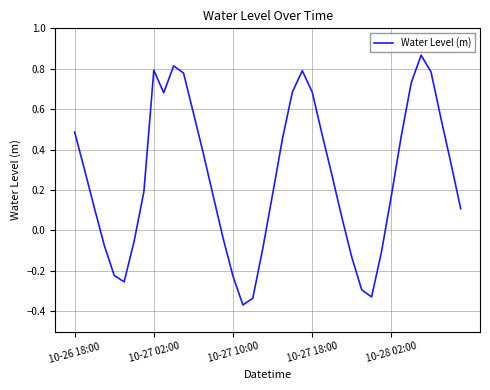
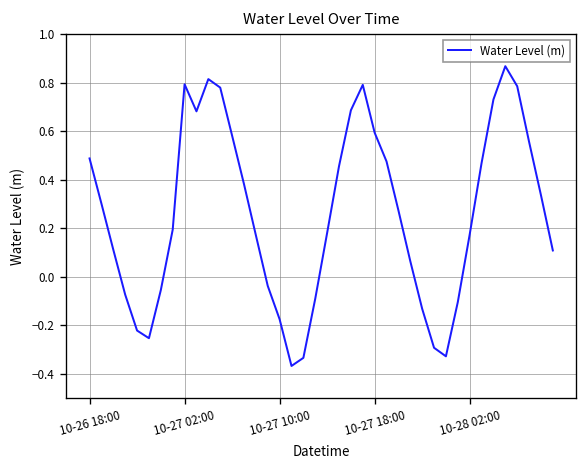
10-27 10:00: -0.23 -> -0.18
10-27 18:00: 0.68 -> 0.59
